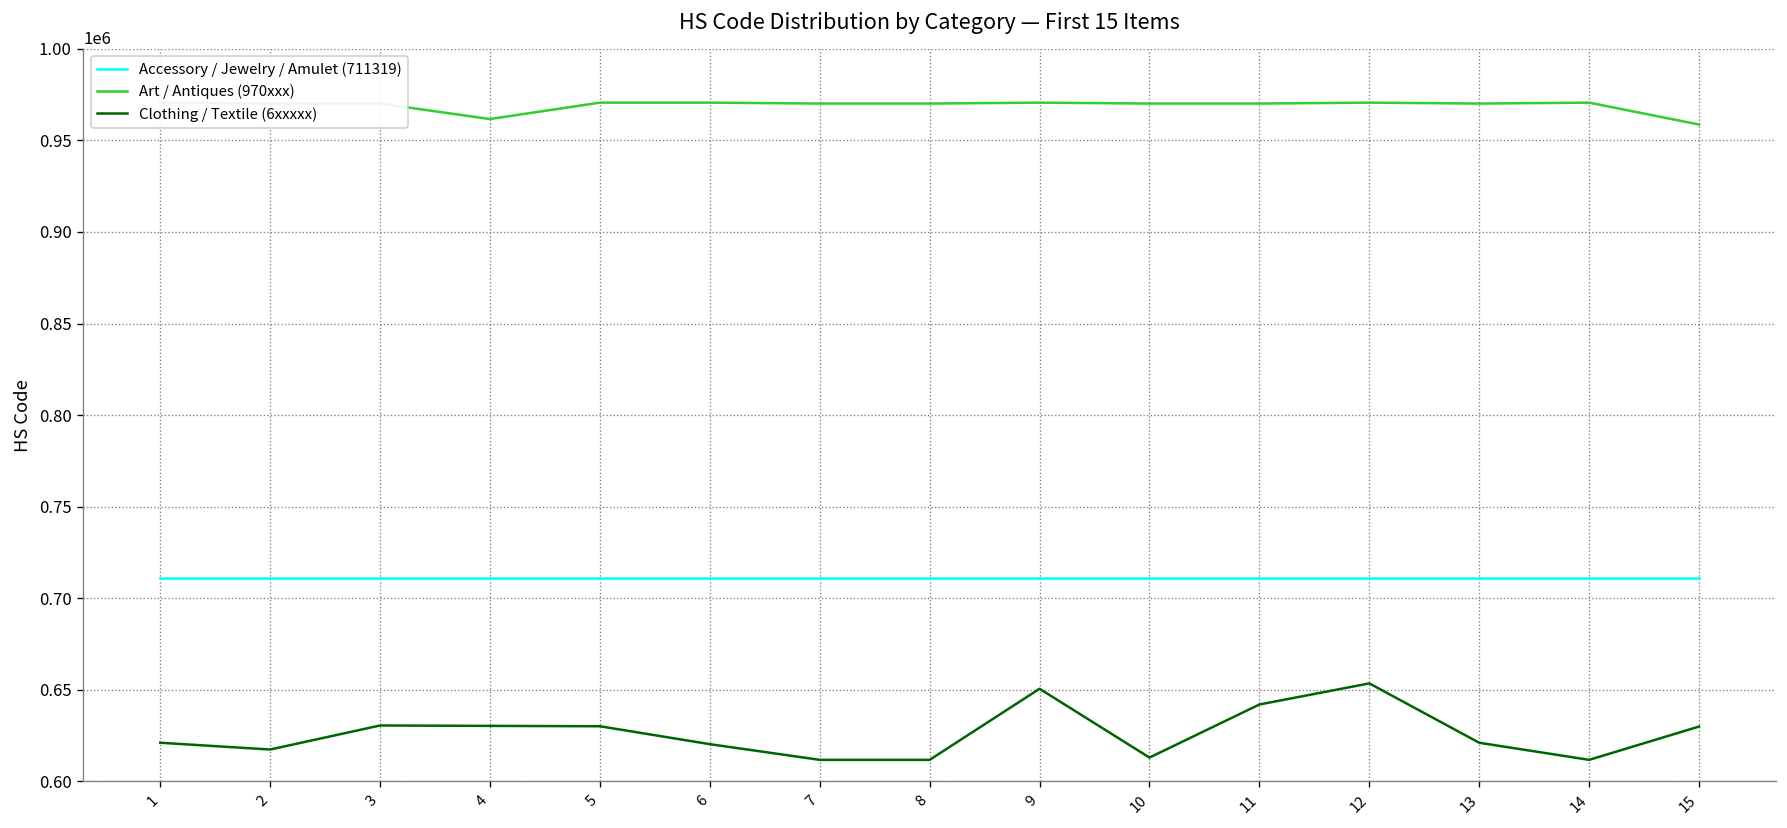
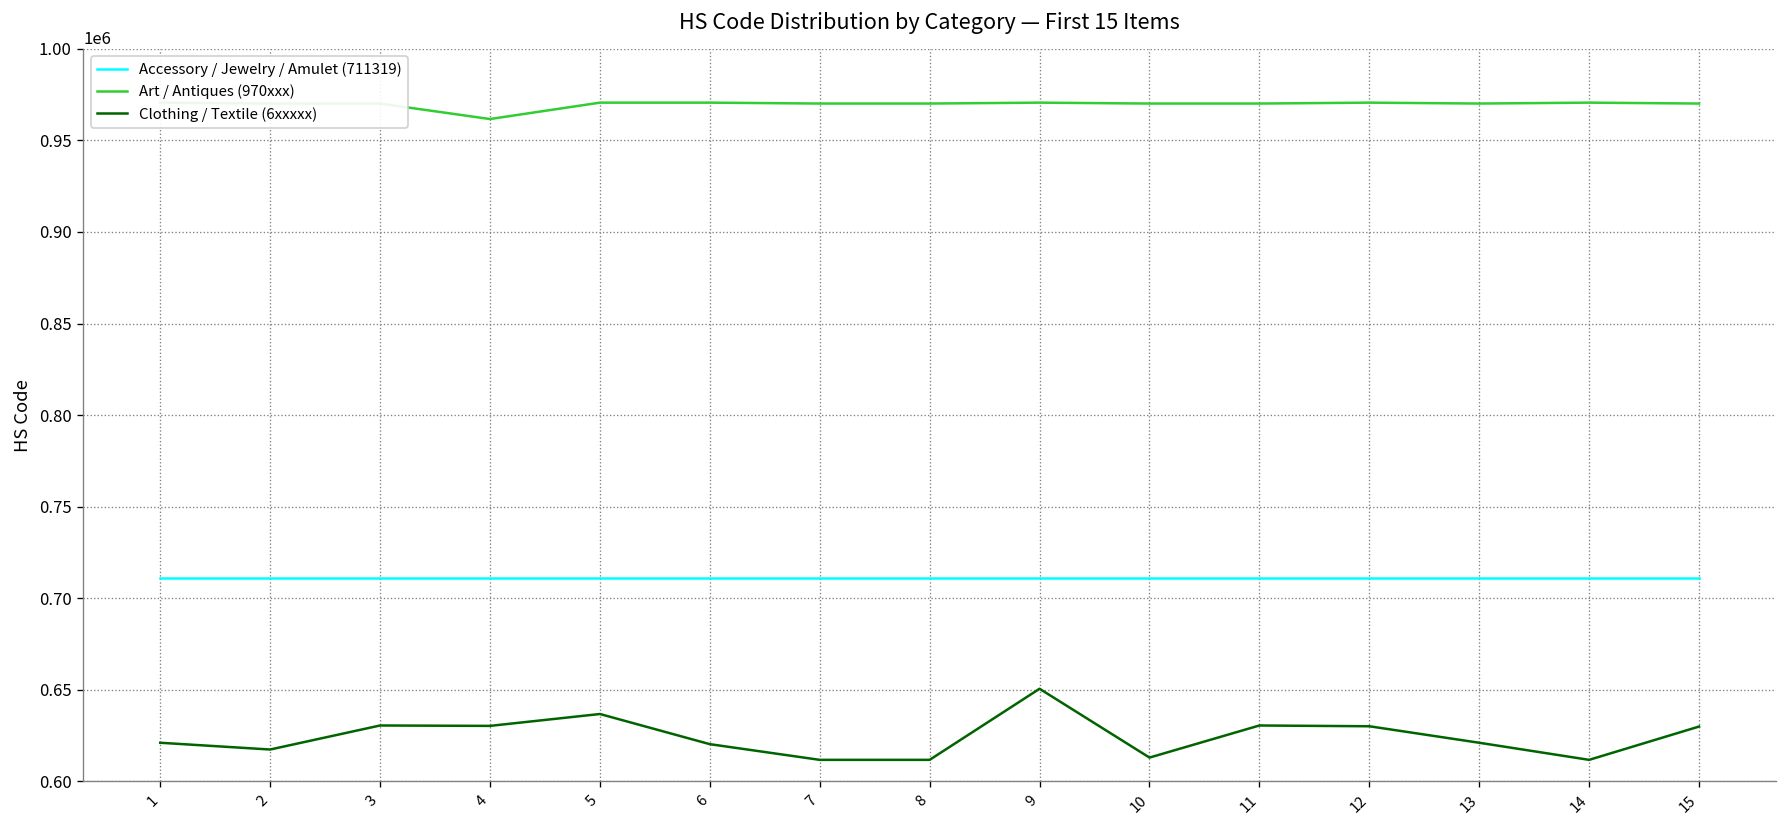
Clothing / Textile (6xxxxx), 5: 630000 -> 637000
Clothing / Textile (6xxxxx), 11: 642000 -> 631000
Clothing / Textile (6xxxxx), 12: 654000 -> 630000
Art / Antiques (970xxx), 15: 959000 -> 970000
